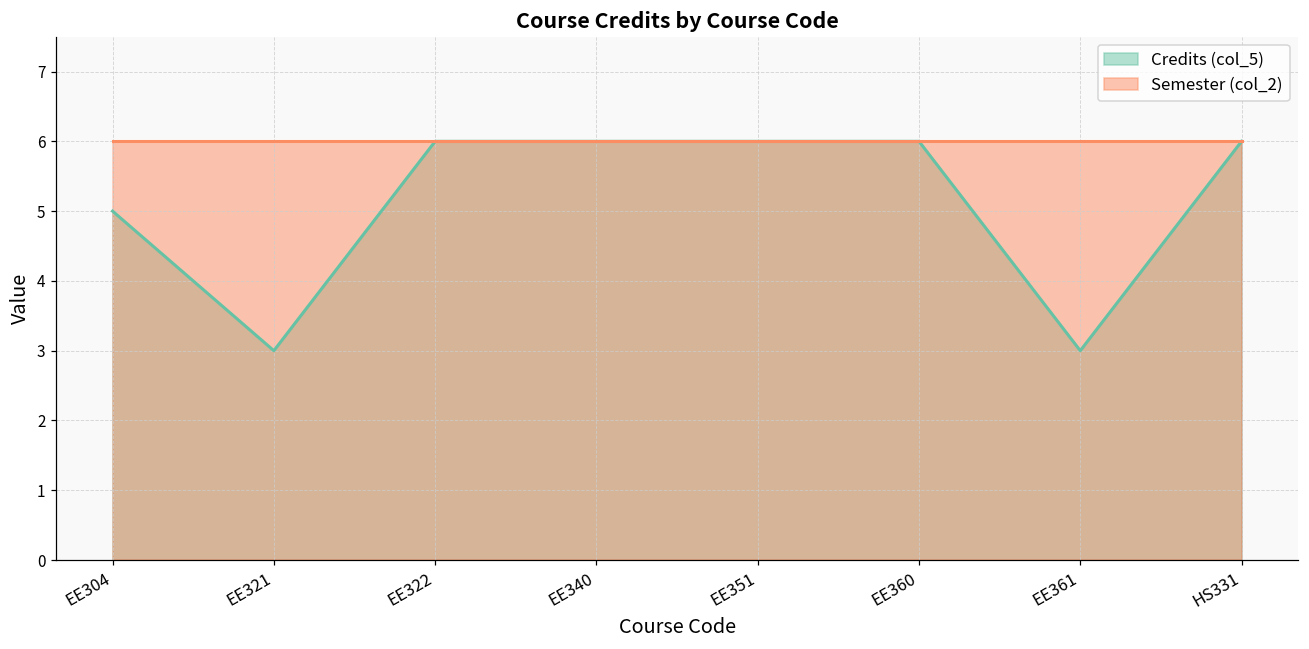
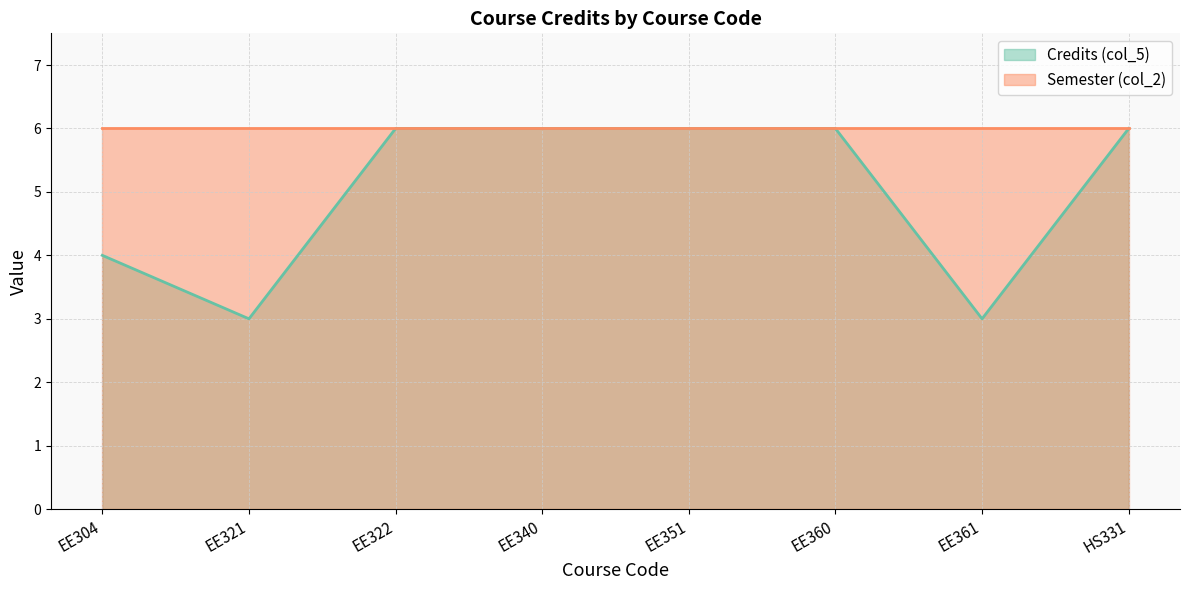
Credits (col_5), EE304: 5 -> 4
